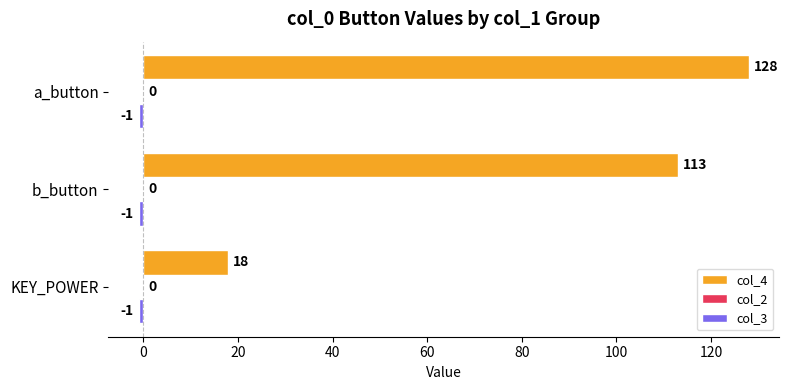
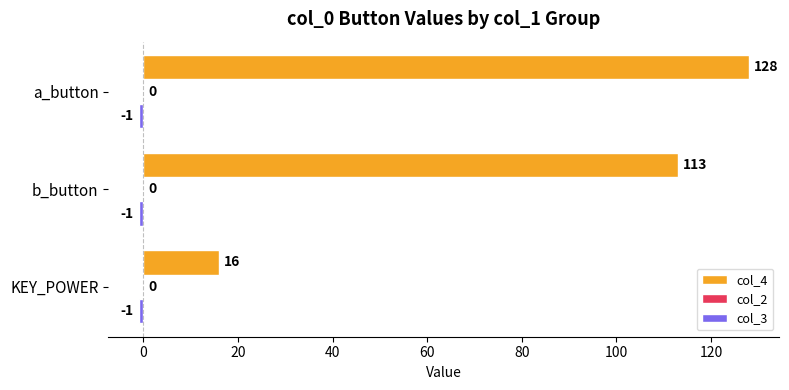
col_4, KEY_POWER: 18 -> 16
